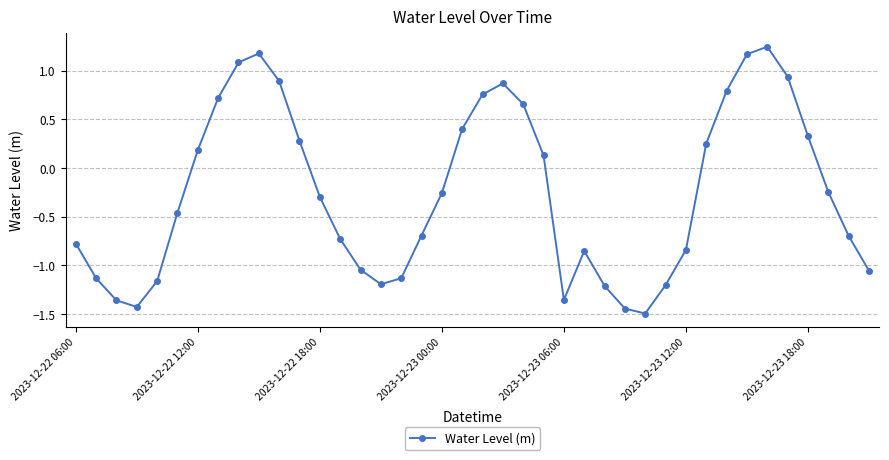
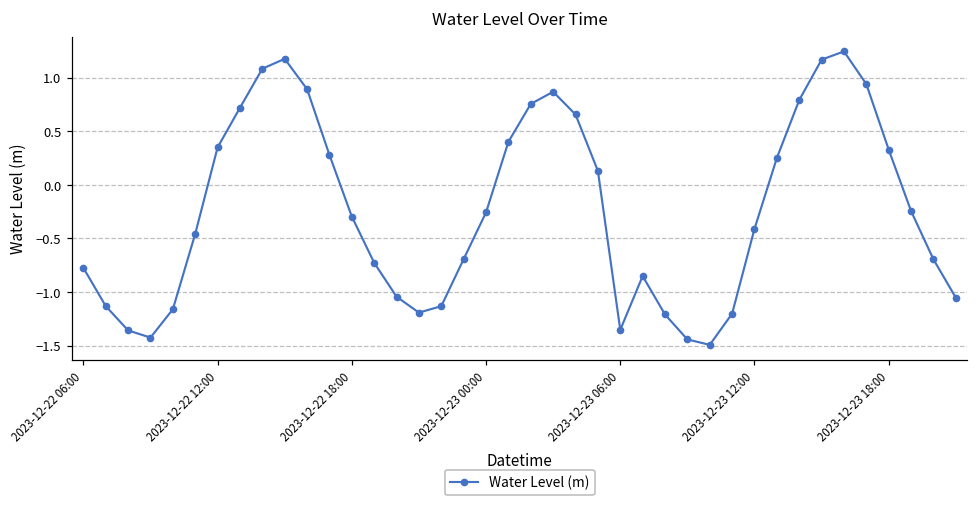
2023-12-22 12:00: 0.2 -> 0.3
2023-12-23 12:00: -0.8 -> -0.4
